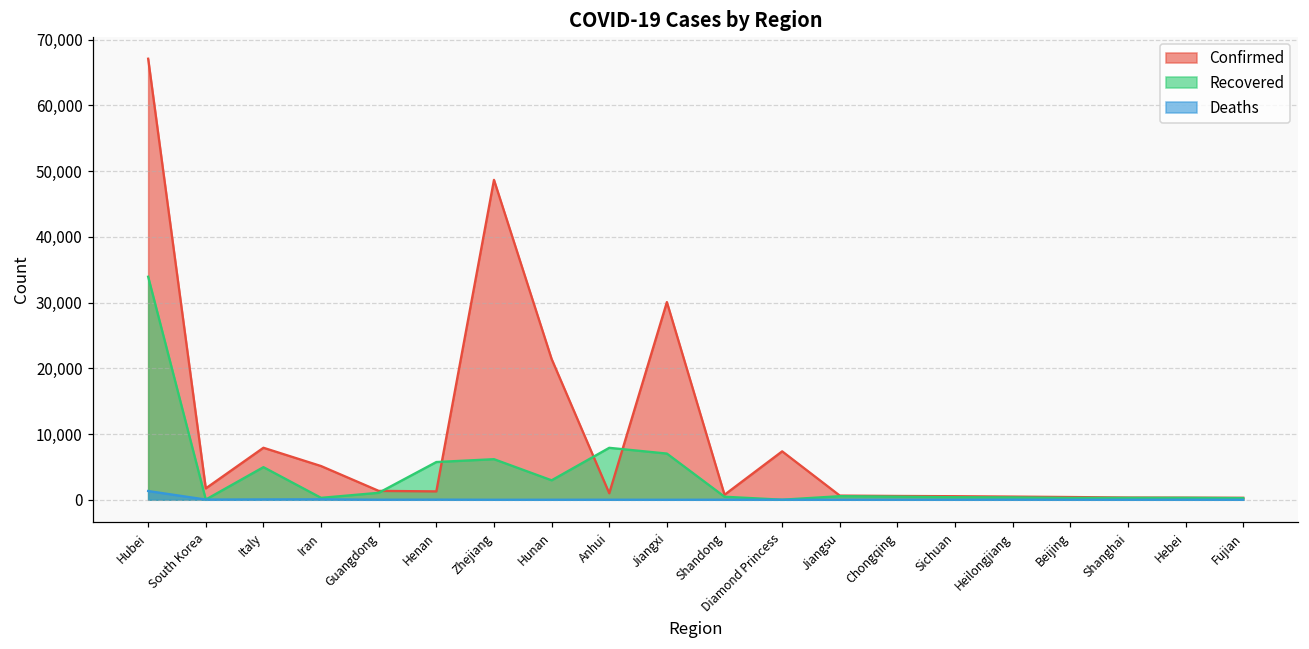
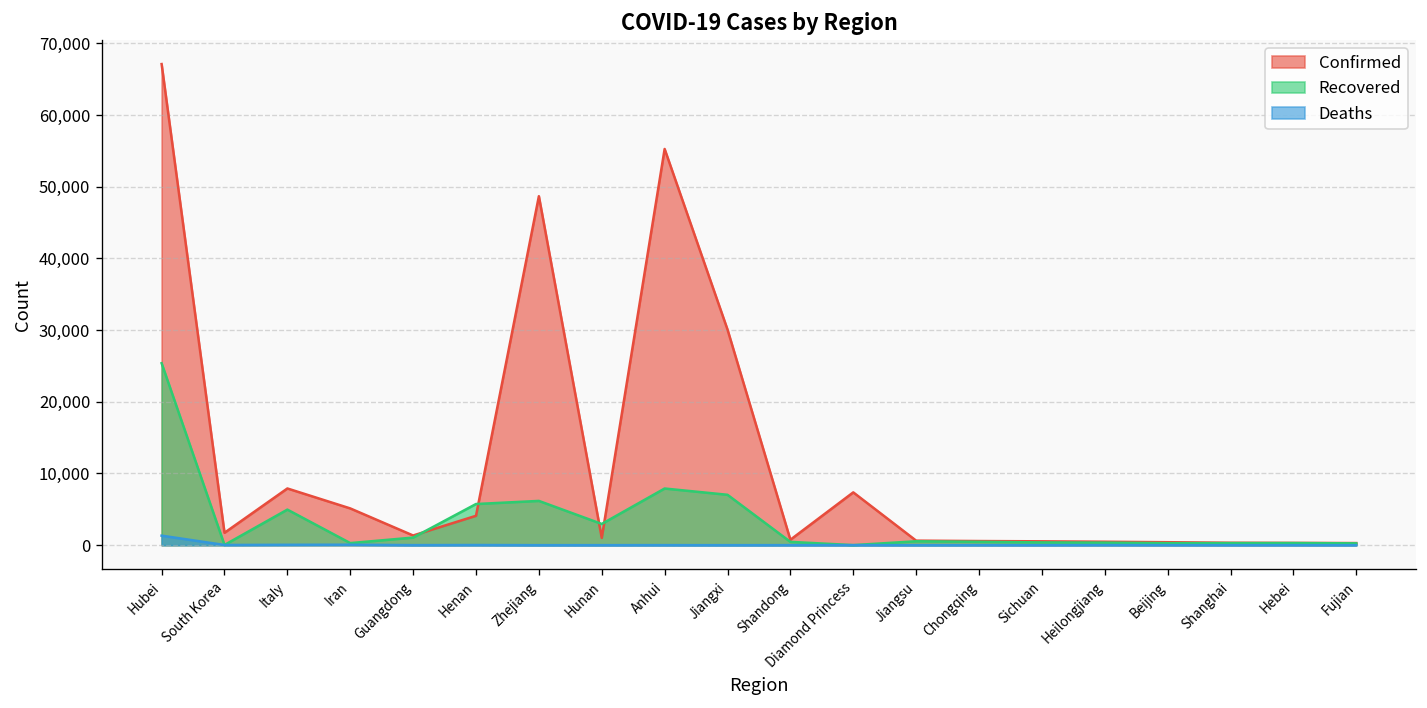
Recovered, Hubei: 34,000 -> 25,000
Confirmed, Henan: 1,000 -> 4,000
Confirmed, Hunan: 21,000 -> 1,000
Confirmed, Anhui: 1,000 -> 55,000
